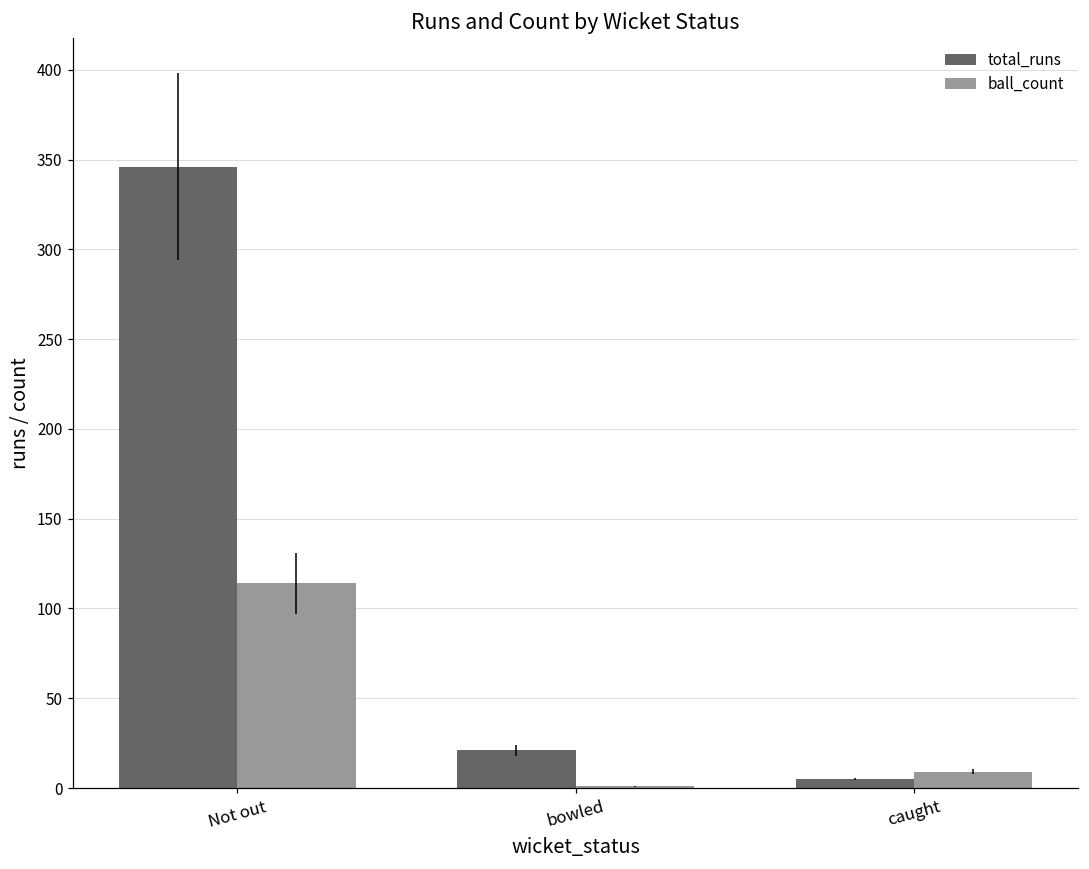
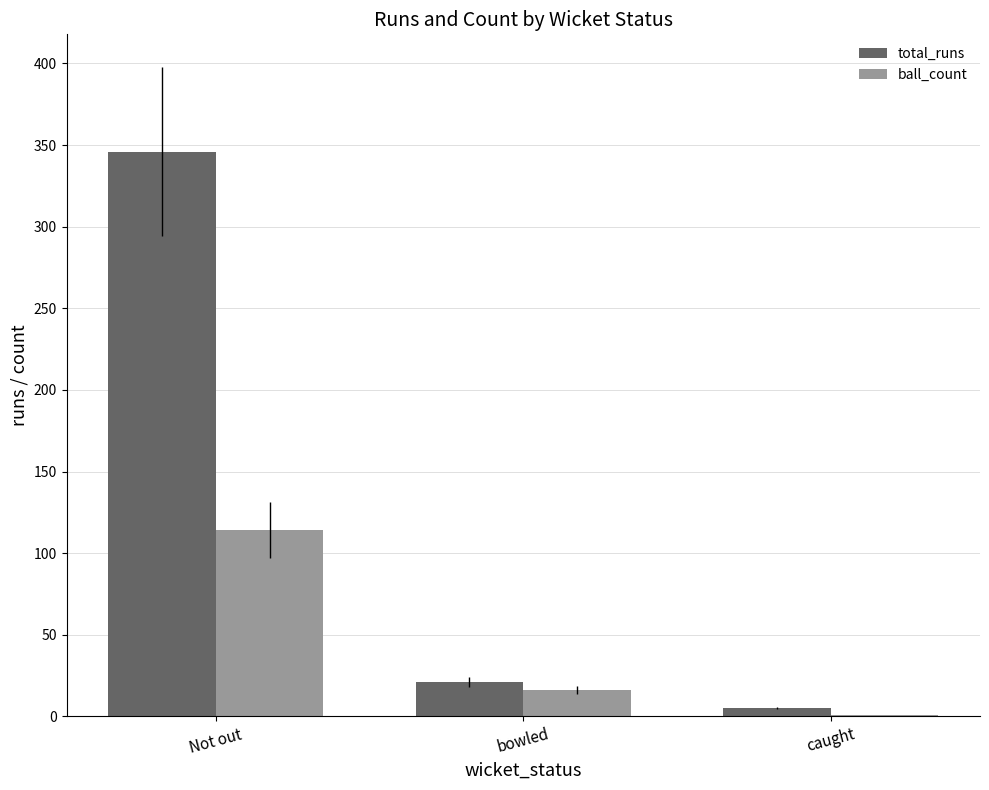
ball_count, bowled: 1 -> 16
ball_count, caught: 9 -> 1
